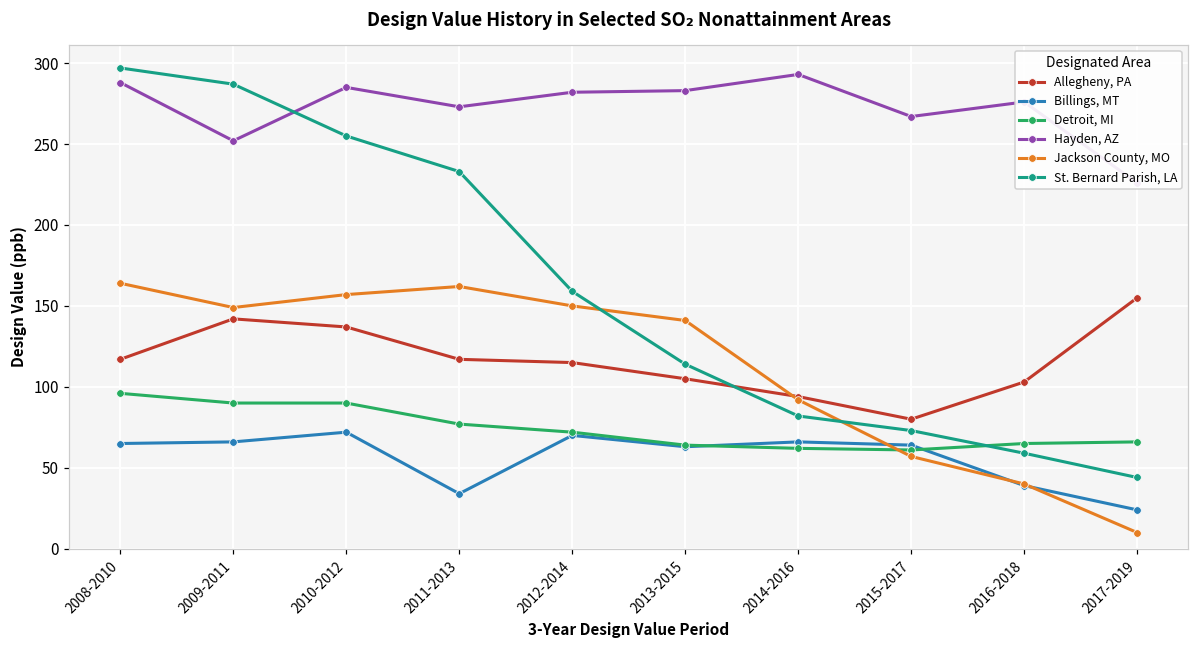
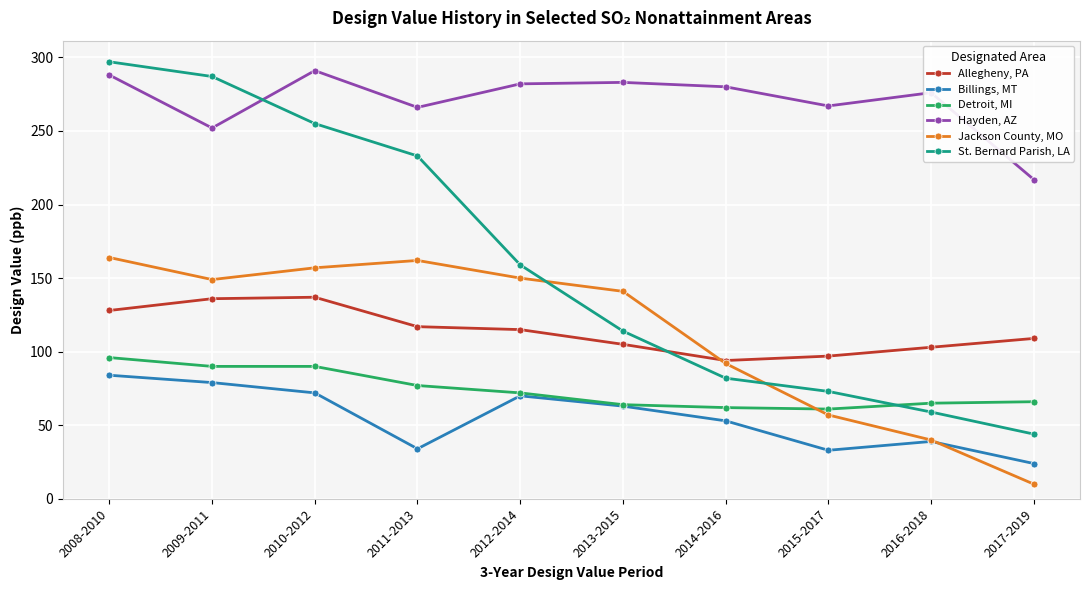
Allegheny, PA, 2008-2010: 117 -> 128
Billings, MT, 2008-2010: 65 -> 84
Allegheny, PA, 2009-2011: 142 -> 136
Billings, MT, 2009-2011: 66 -> 79
Hayden, AZ, 2010-2012: 285 -> 291
Hayden, AZ, 2011-2013: 273 -> 266
Billings, MT, 2014-2016: 66 -> 53
Hayden, AZ, 2014-2016: 293 -> 280
Allegheny, PA, 2015-2017: 80 -> 97
Billings, MT, 2015-2017: 64 -> 33
Allegheny, PA, 2017-2019: 155 -> 109
Hayden, AZ, 2017-2019: 226 -> 217
